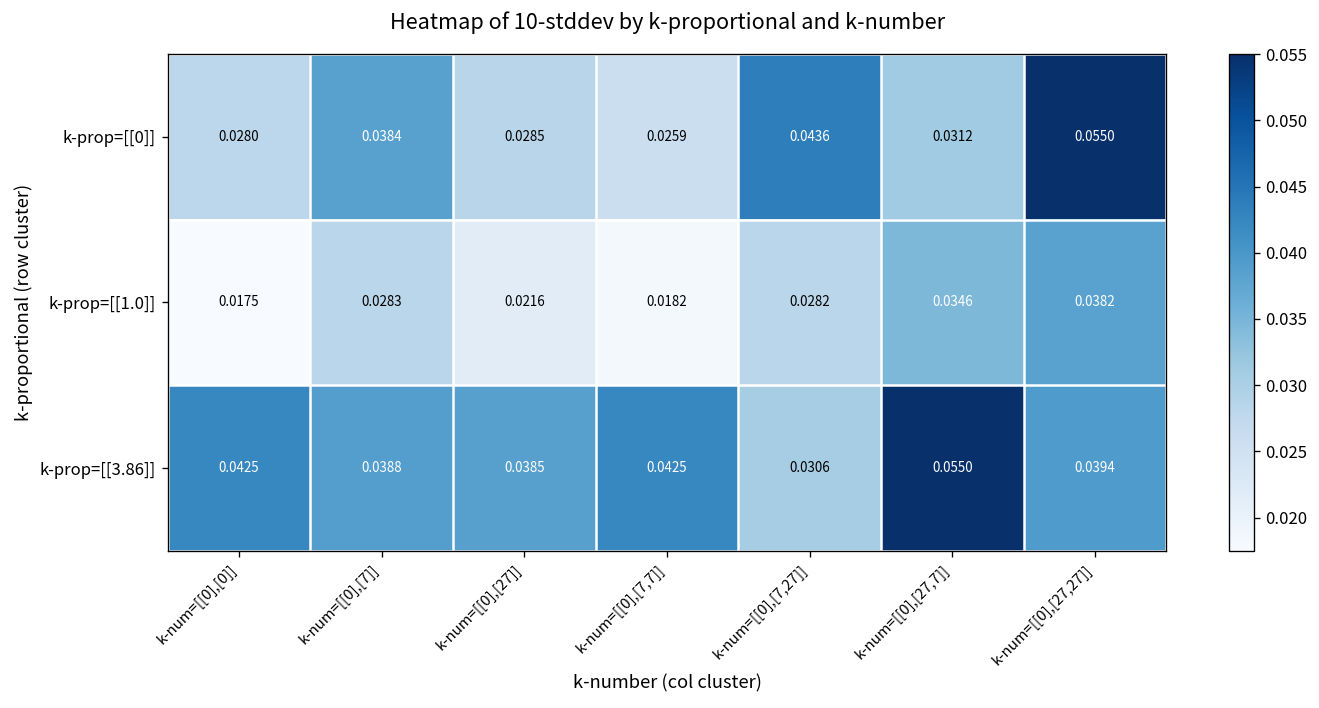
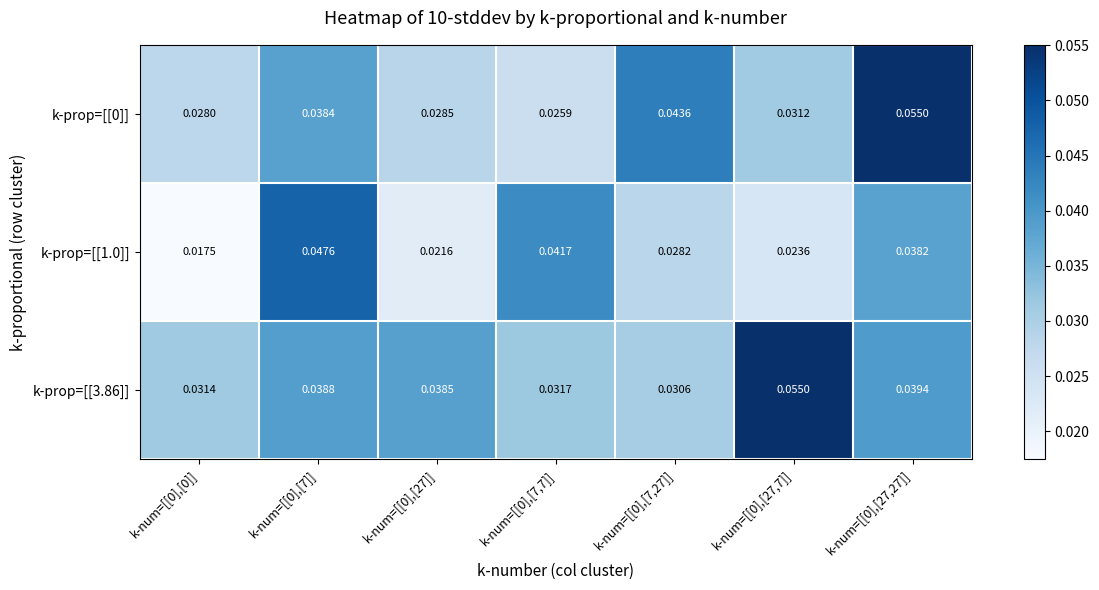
k-prop=[[1.0]], k-num=[[0],[7]]: 0.0283 -> 0.0476
k-prop=[[1.0]], k-num=[[0],[7,7]]: 0.0182 -> 0.0417
k-prop=[[1.0]], k-num=[[0],[27,7]]: 0.0346 -> 0.0236
k-prop=[[3.86]], k-num=[[0],[0]]: 0.0425 -> 0.0314
k-prop=[[3.86]], k-num=[[0],[7,7]]: 0.0425 -> 0.0317
